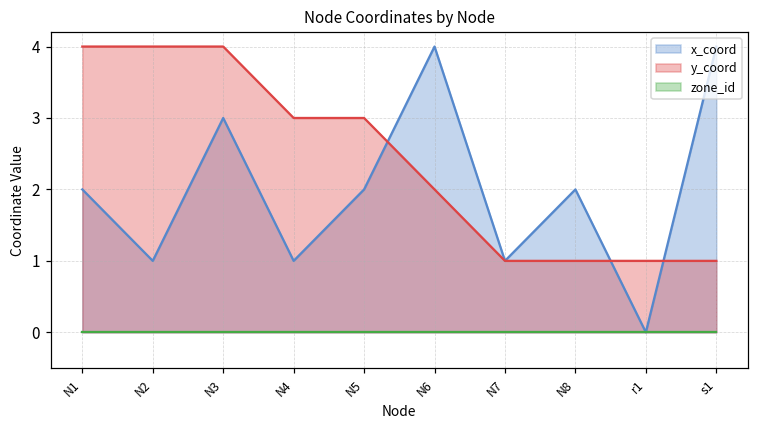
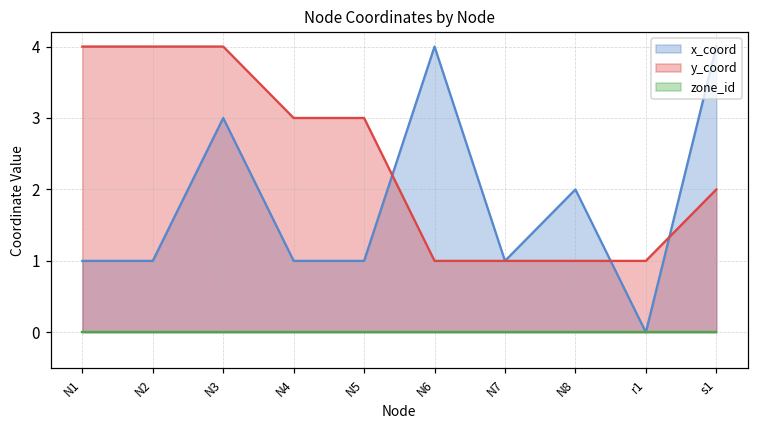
x_coord, N1: 2 -> 1
x_coord, N5: 2 -> 1
y_coord, N6: 2 -> 1
y_coord, s1: 1 -> 2
